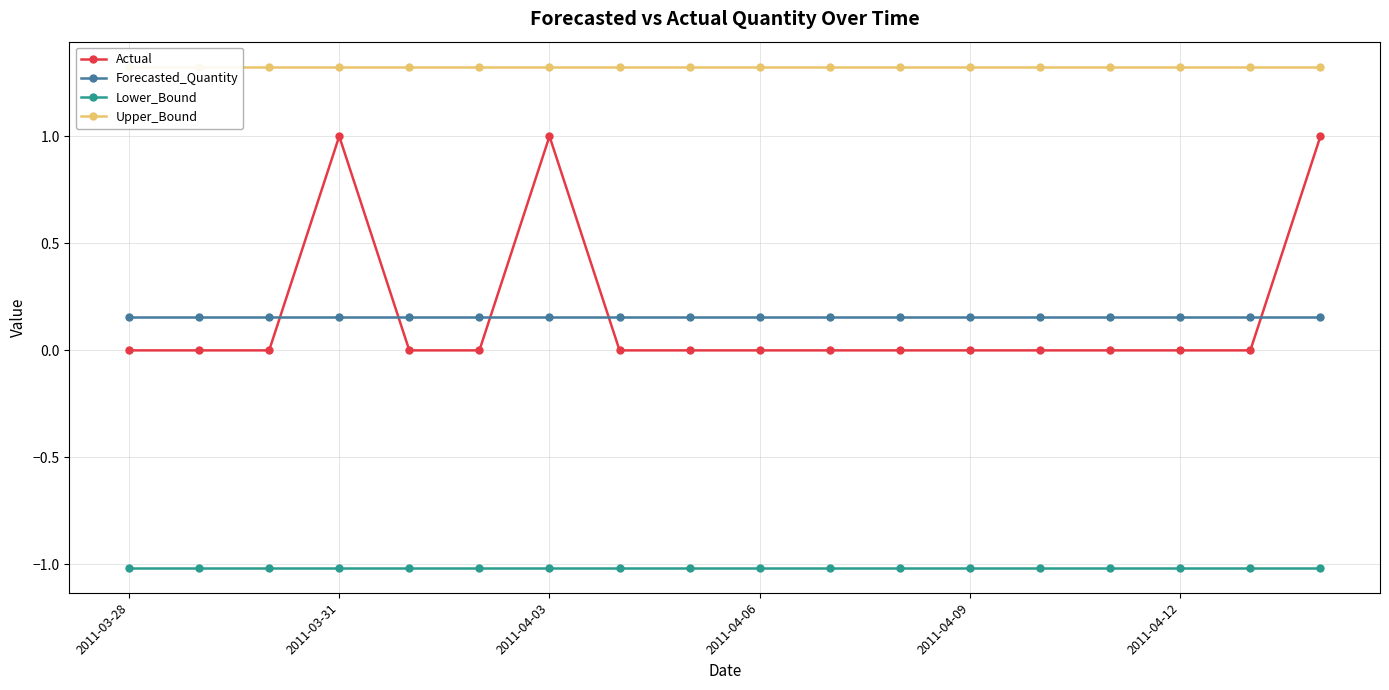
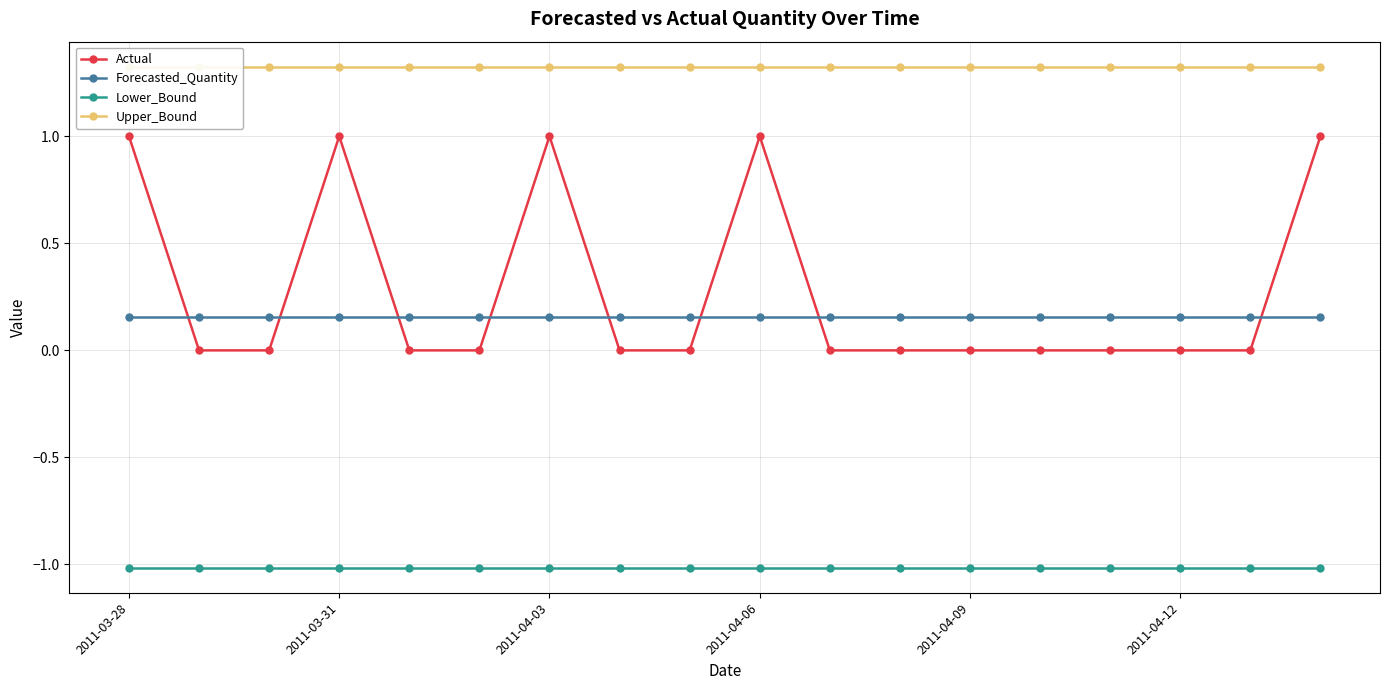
Actual, 2011-03-28: 0 -> 1
Actual, 2011-04-06: 0 -> 1
